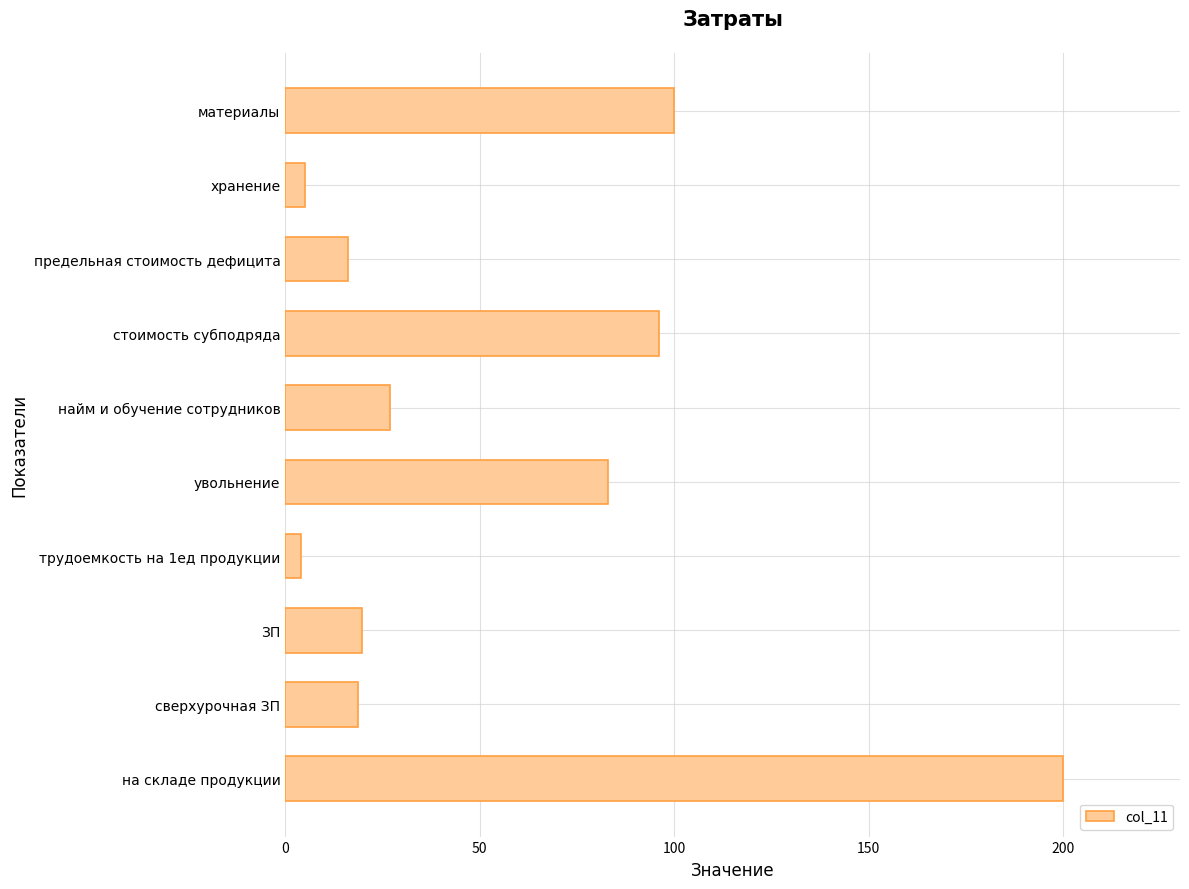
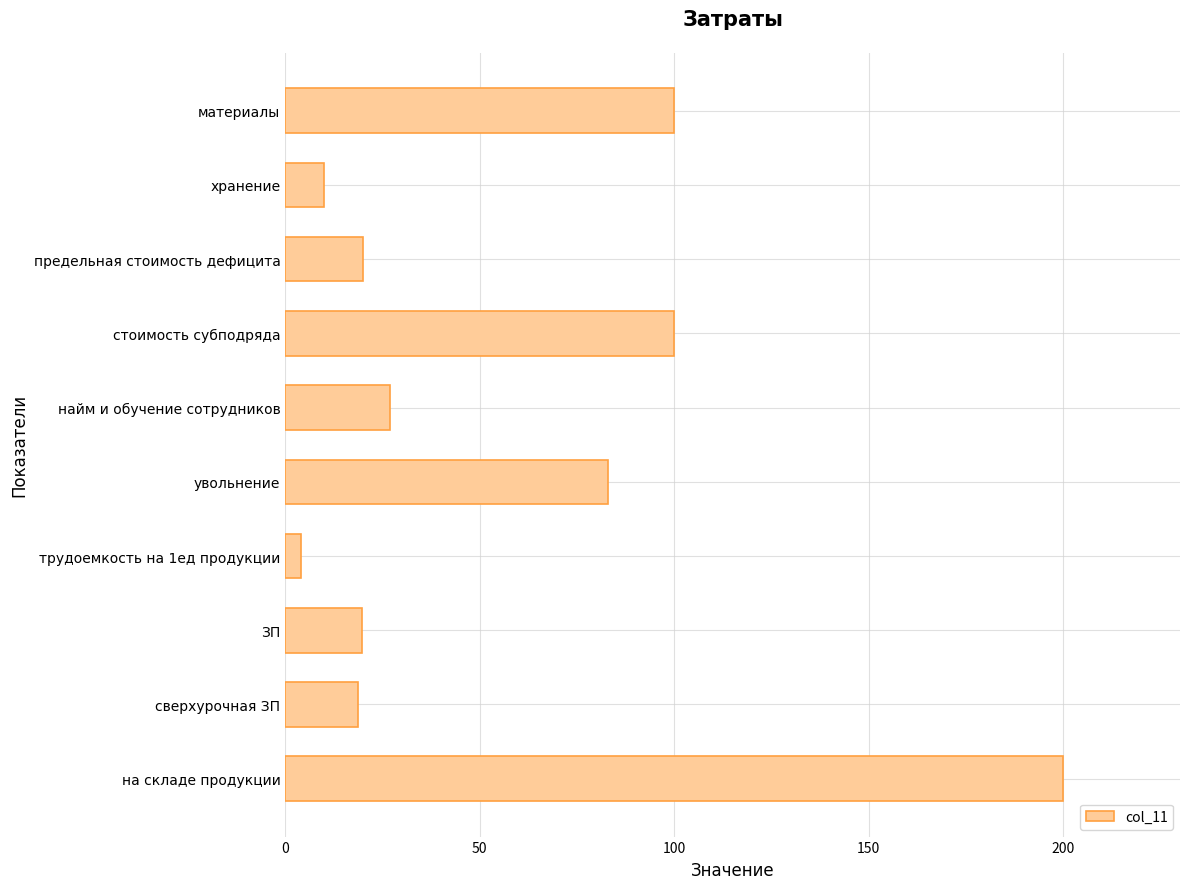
хранение: 5 -> 10
предельная стоимость дефицита: 16 -> 20
стоимость субподряда: 96 -> 100
